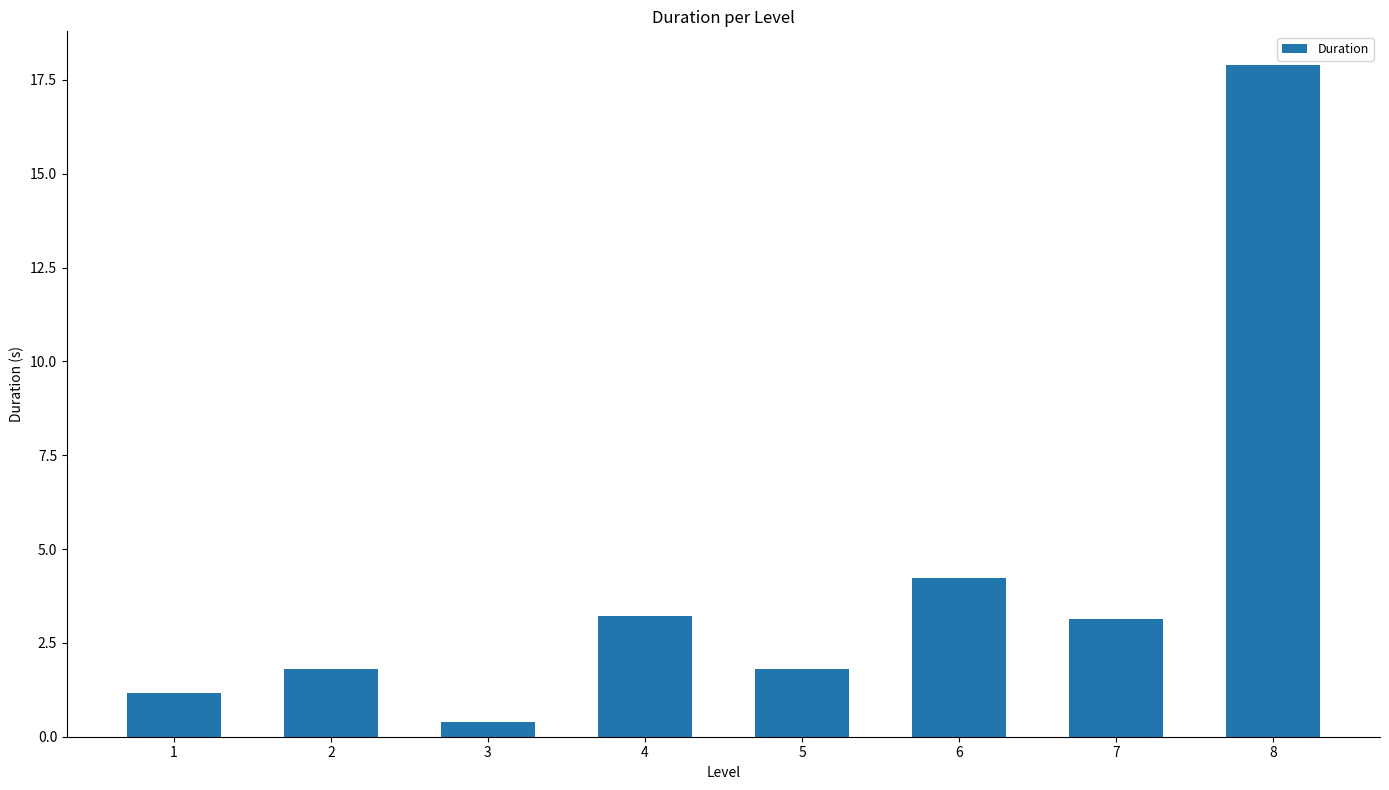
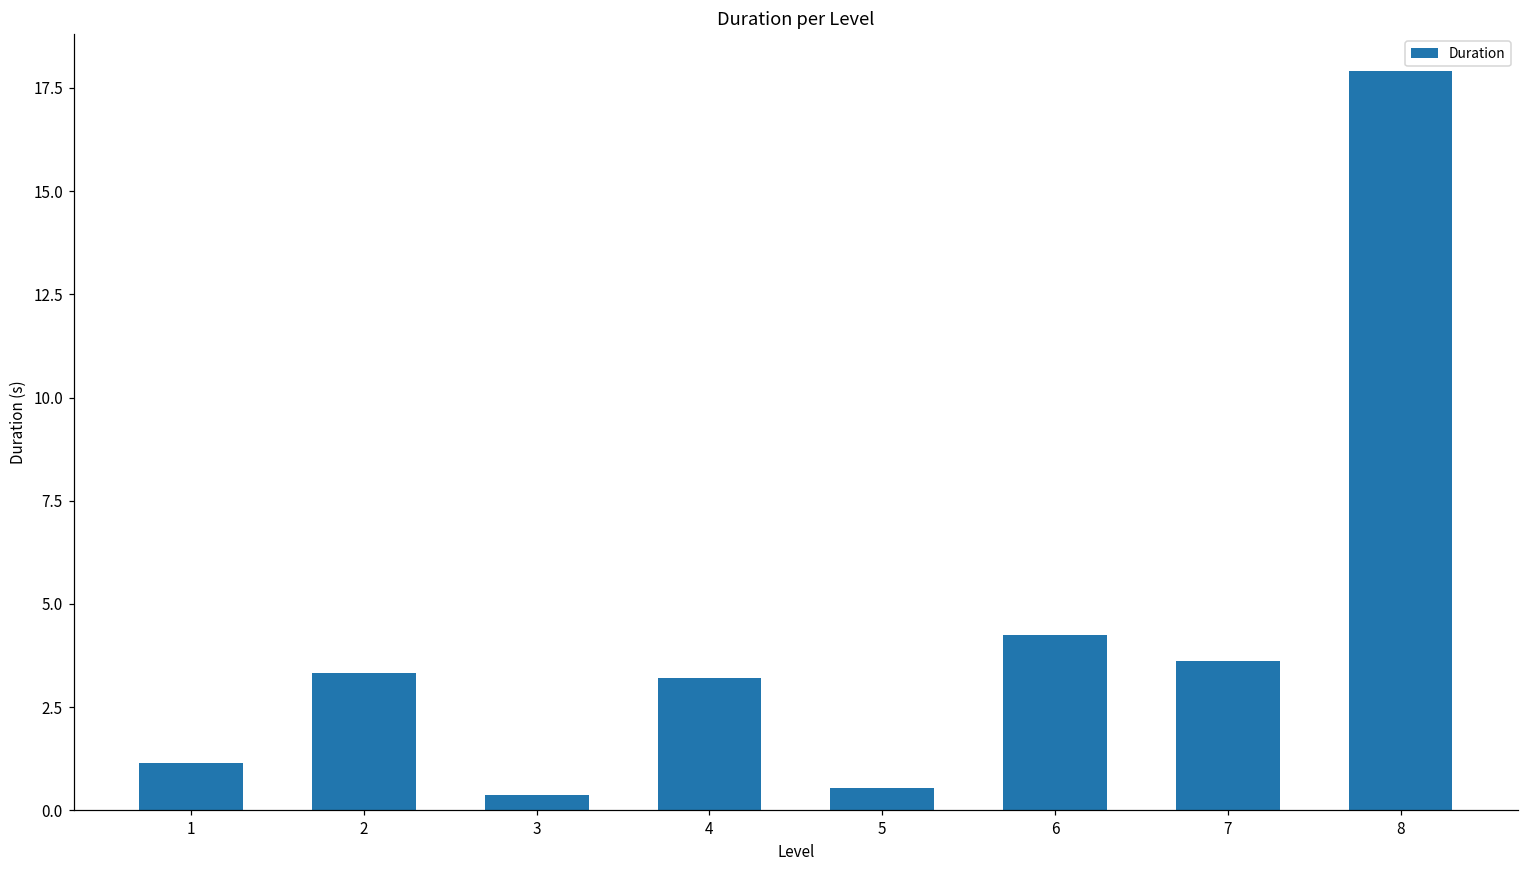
2: 1.8 -> 3.3
5: 1.8 -> 0.5
7: 3.1 -> 3.6
